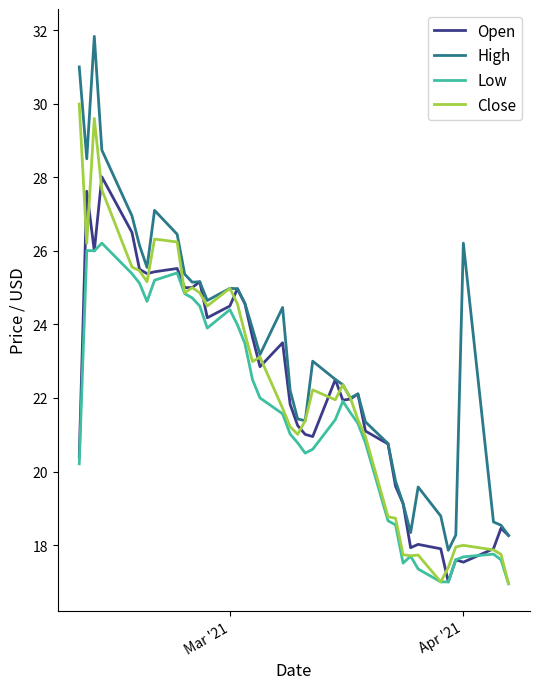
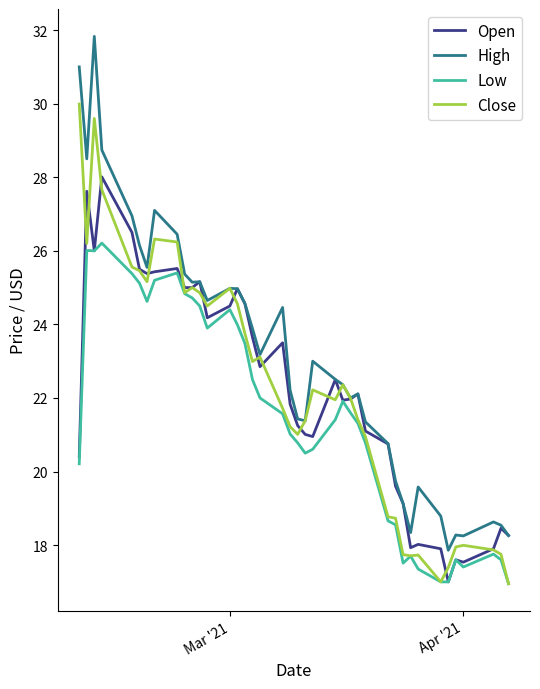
High, Apr '21: 26.2 -> 18.3
Low, Apr '21: 17.7 -> 17.4
